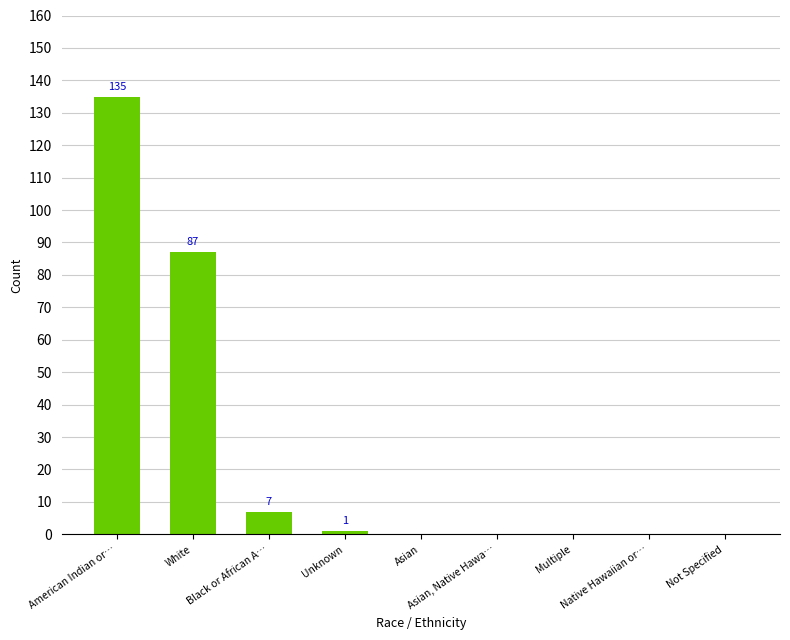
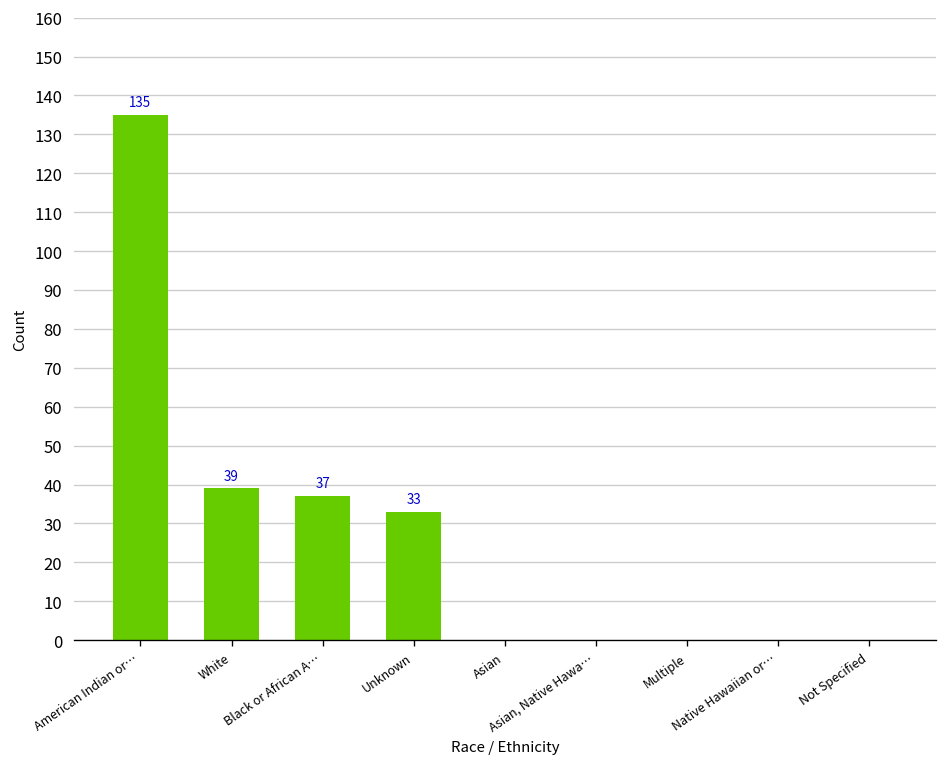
White: 87 -> 39
Black or African A…: 7 -> 37
Unknown: 1 -> 33
